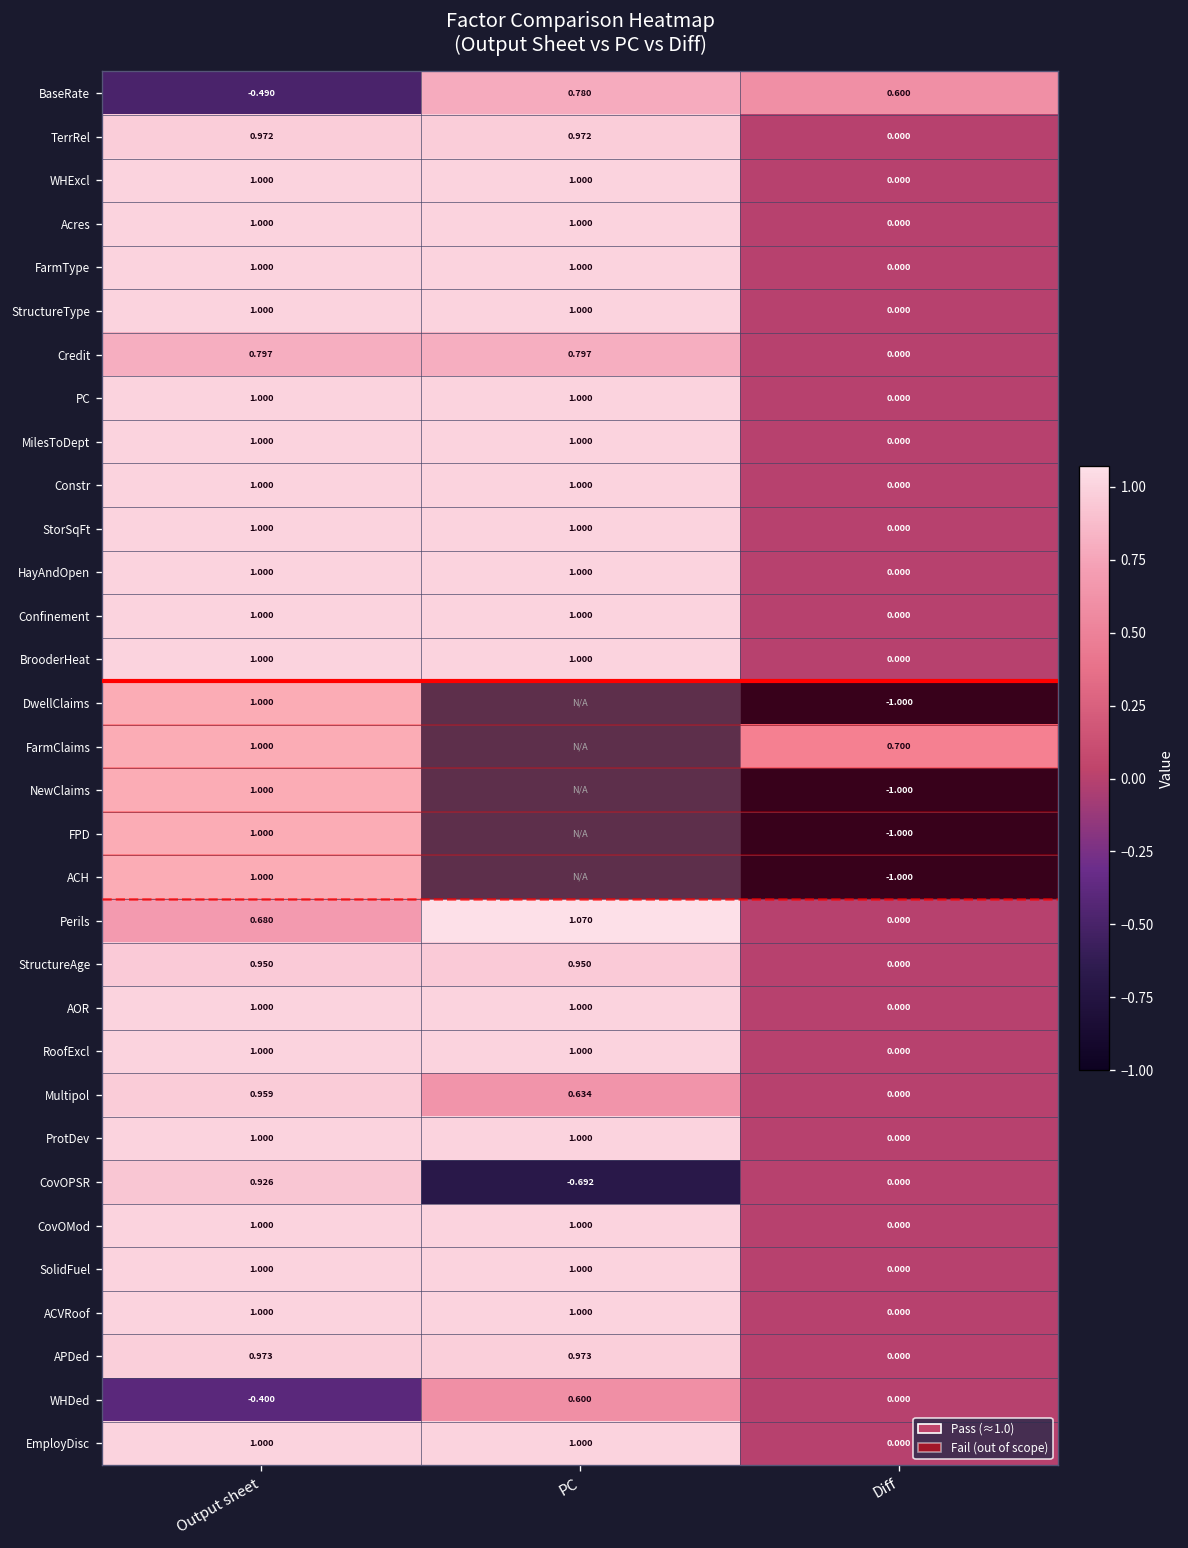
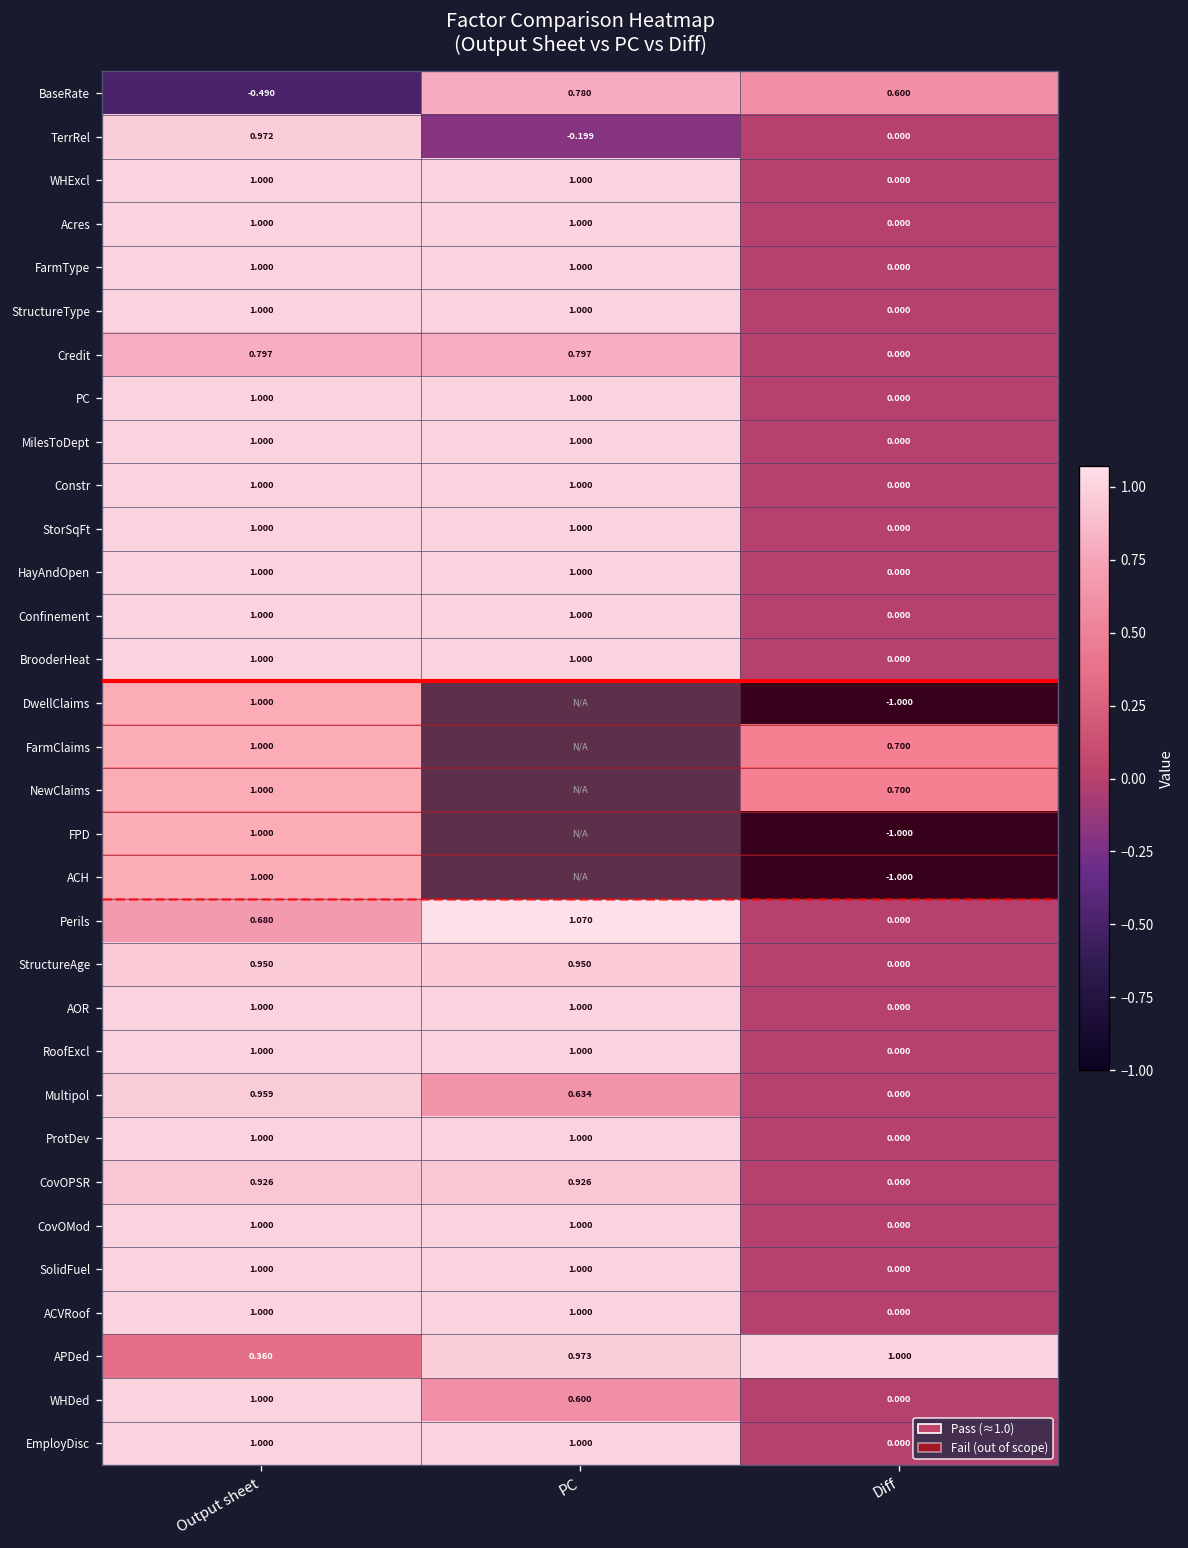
TerrRel, PC: 0.972 -> -0.199
NewClaims, Diff: -1.000 -> 0.700
CovOPSR, PC: -0.692 -> 0.926
APDed, Output sheet: 0.973 -> 0.360
APDed, Diff: 0.000 -> 1.000
WHDed, Output sheet: -0.400 -> 1.000
